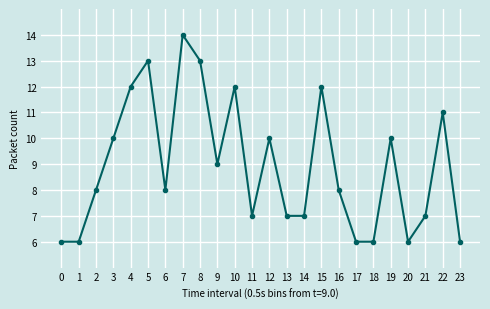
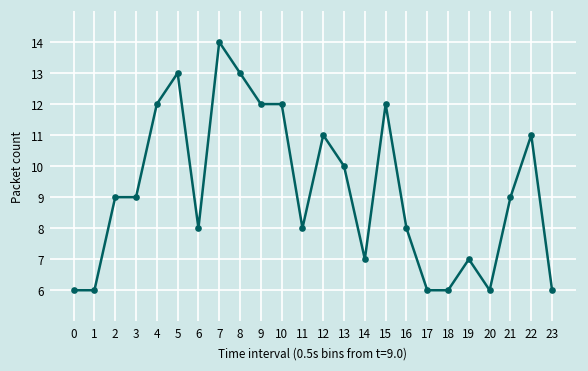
2: 8 -> 9
3: 10 -> 9
9: 9 -> 12
11: 7 -> 8
12: 10 -> 11
13: 7 -> 10
19: 10 -> 7
21: 7 -> 9
